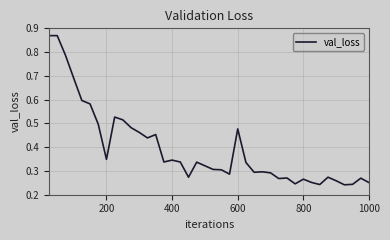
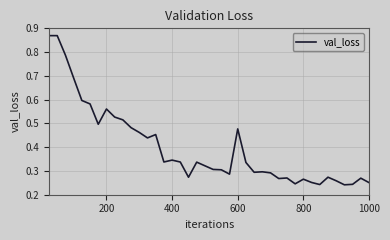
200: 0.35 -> 0.56
